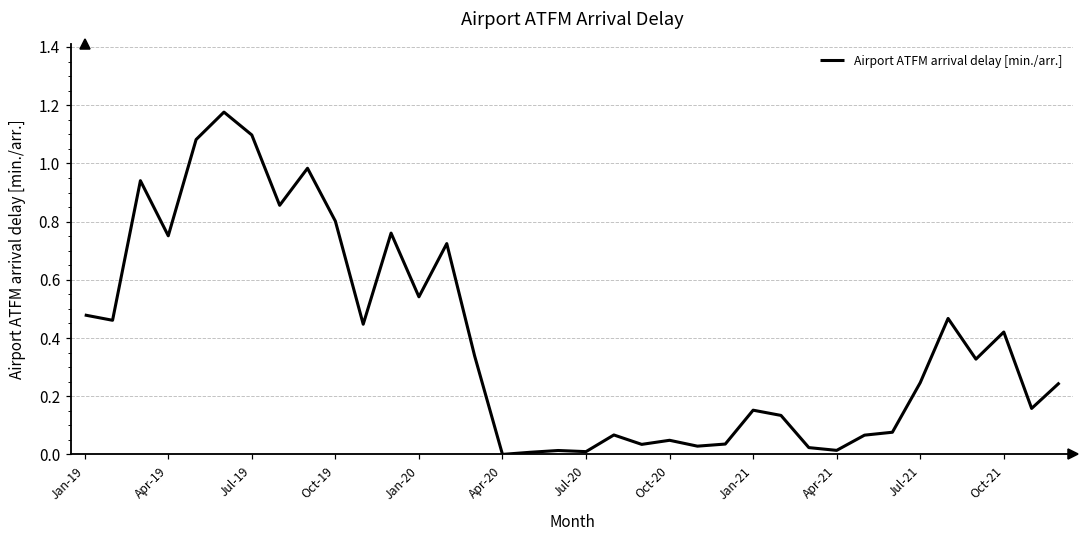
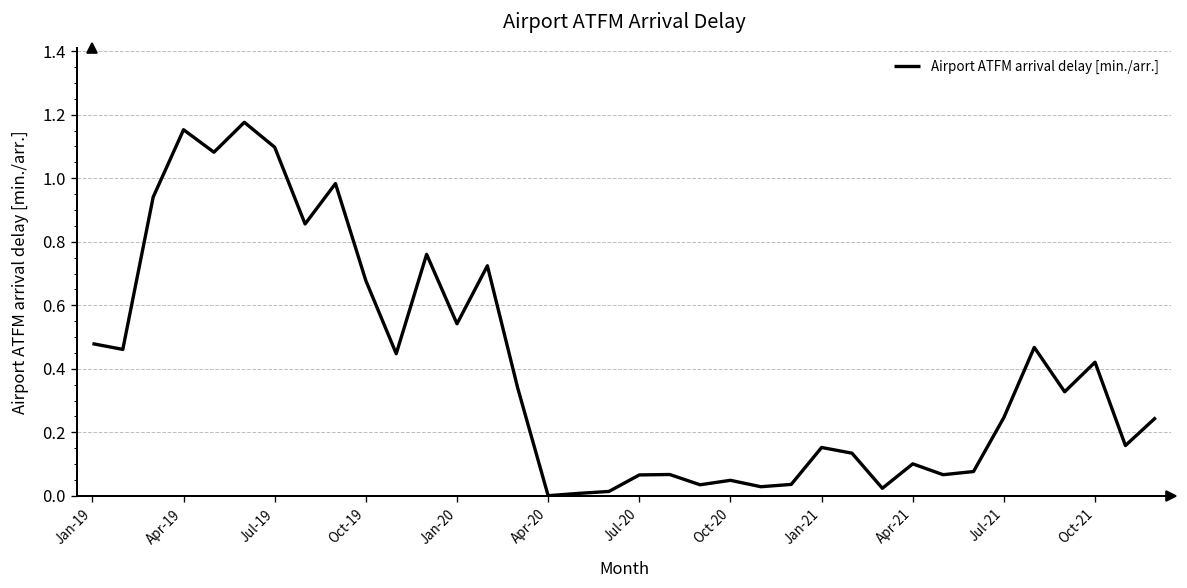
Apr-19: 0.75 -> 1.15
Oct-19: 0.80 -> 0.68
Jul-20: 0.01 -> 0.07
Apr-21: 0.01 -> 0.10
